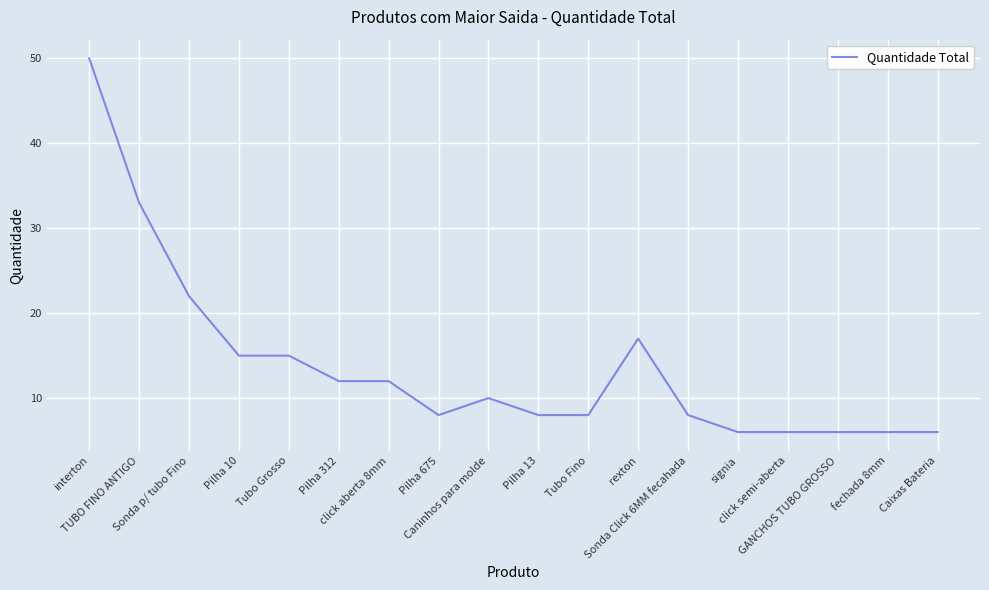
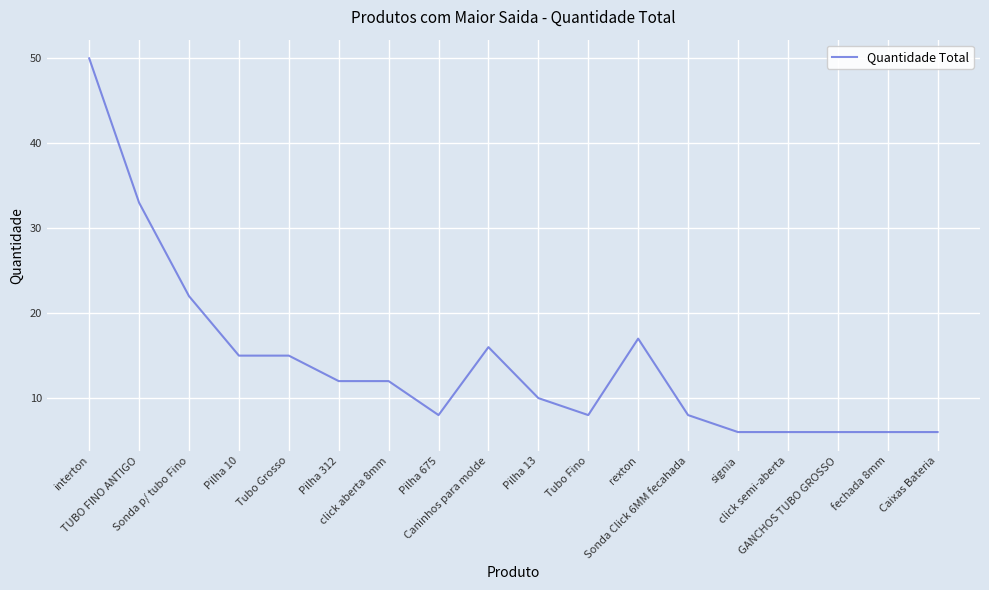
Caninhos para molde: 10 -> 16
Pilha 13: 8 -> 10
